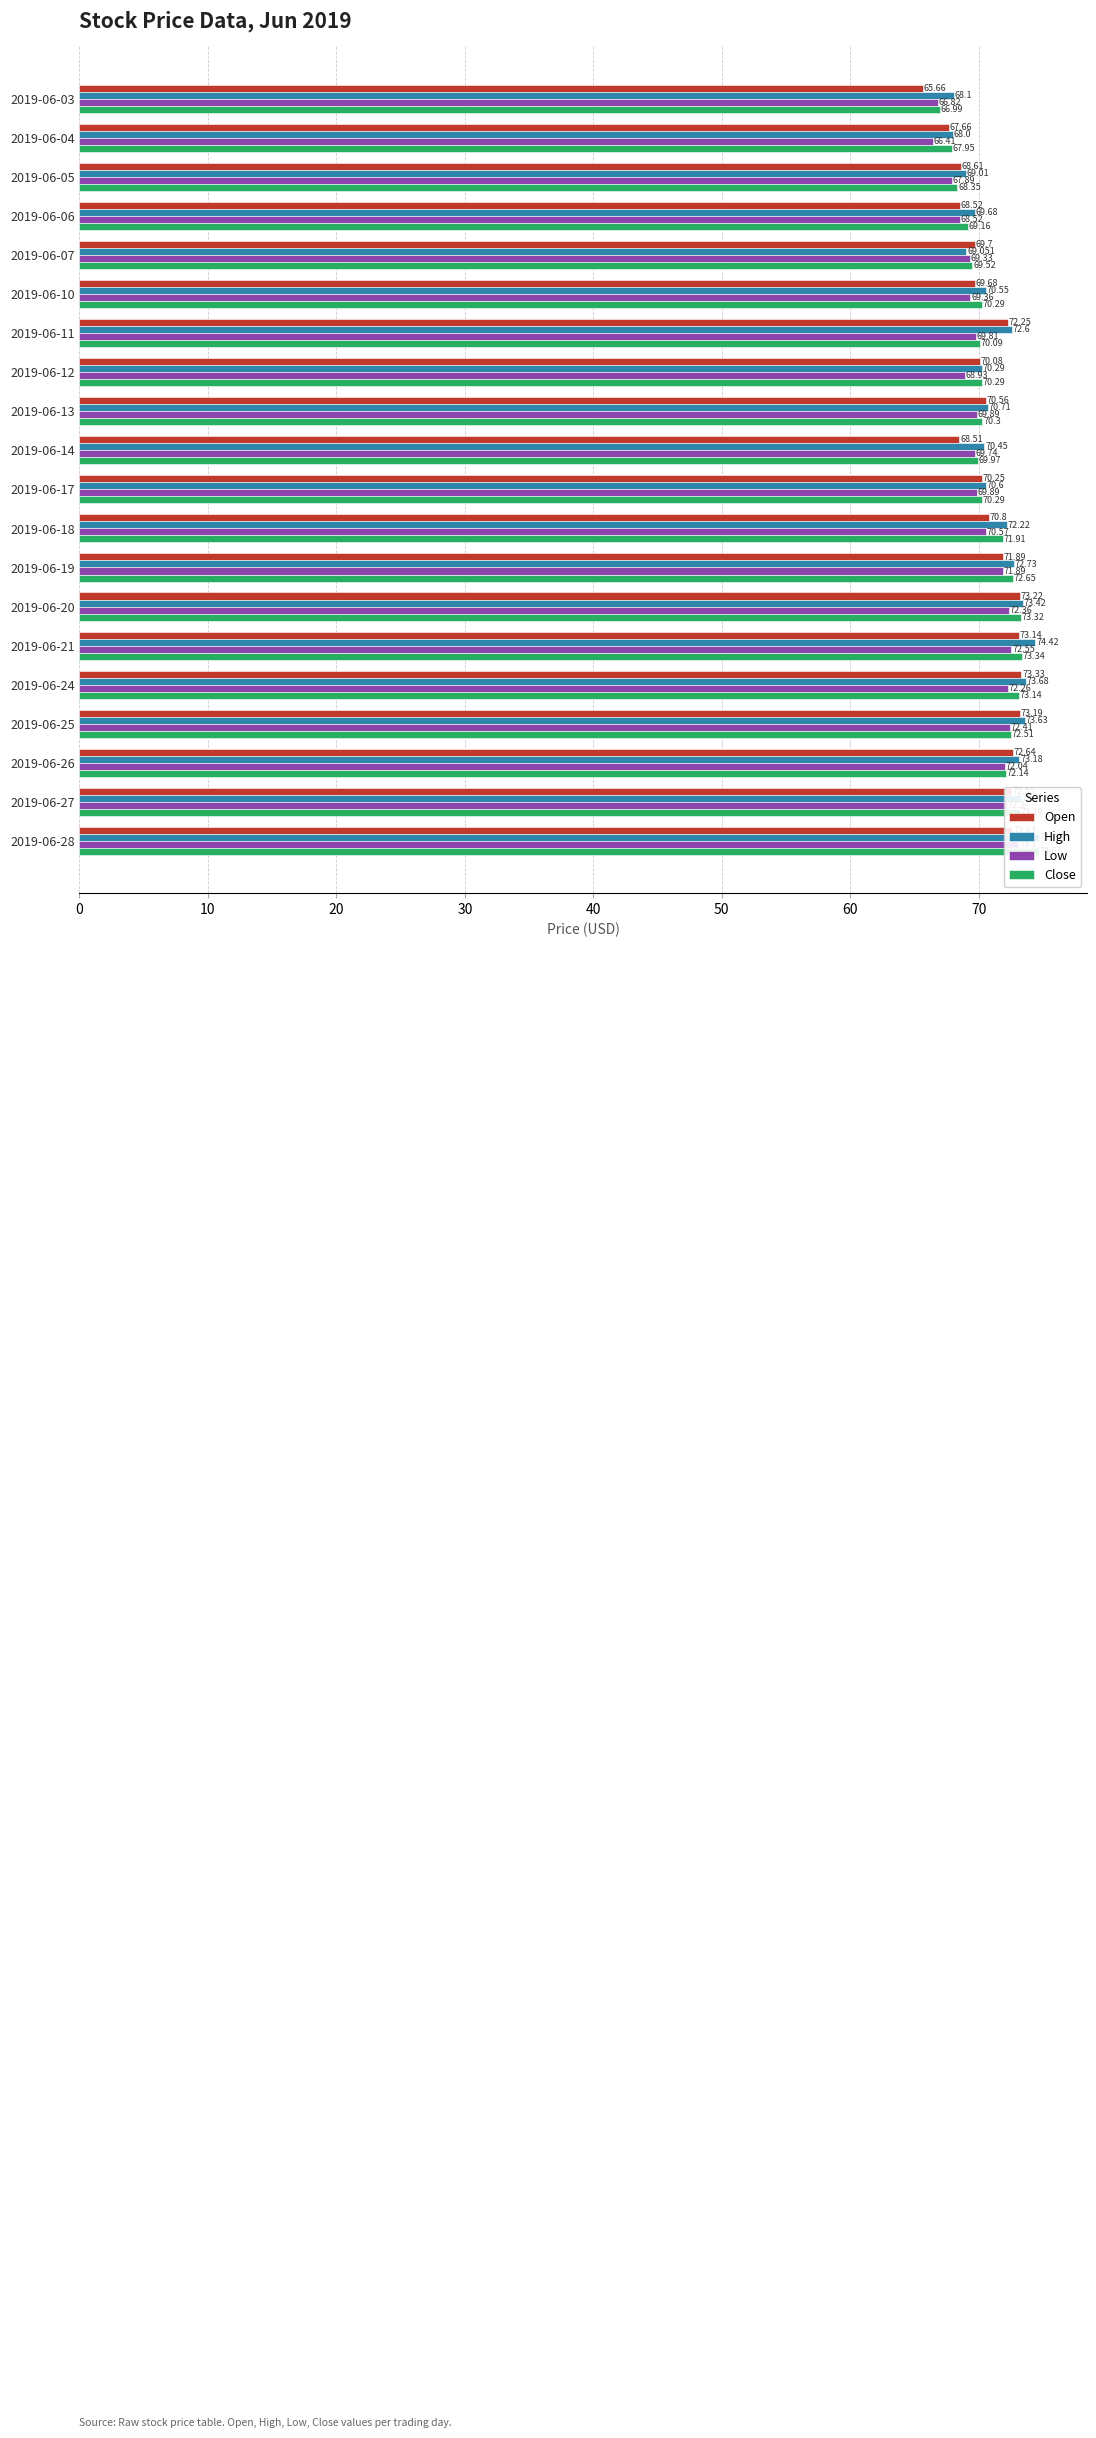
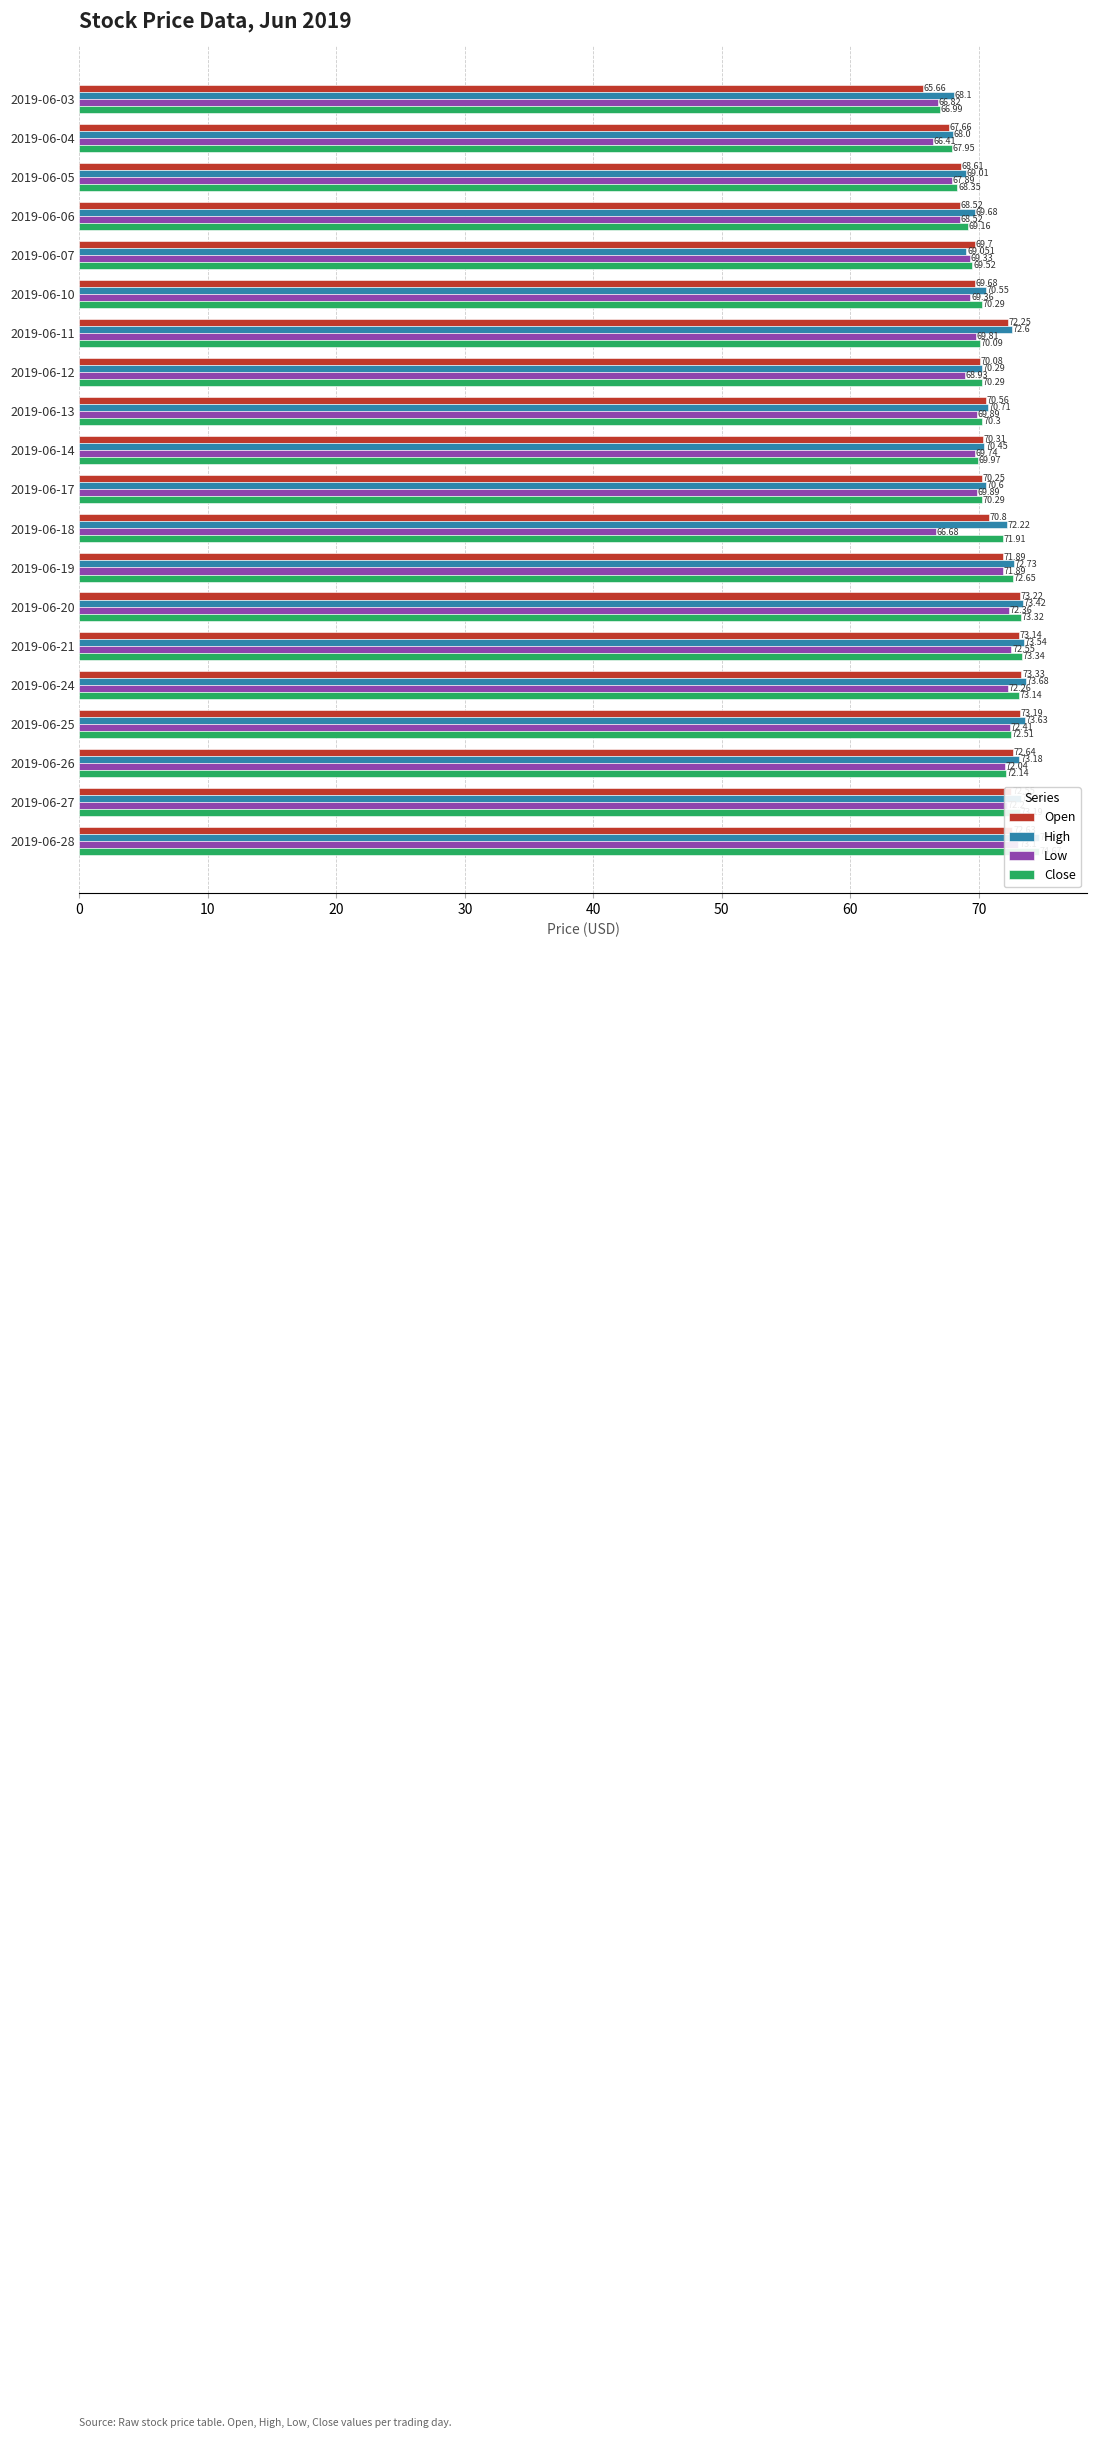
Open, 2019-06-14: 68.51 -> 70.31
Low, 2019-06-18: 70.57 -> 66.68
High, 2019-06-21: 74.42 -> 73.54
